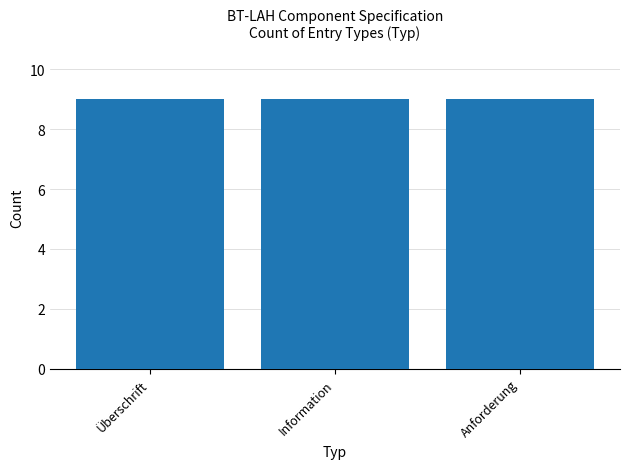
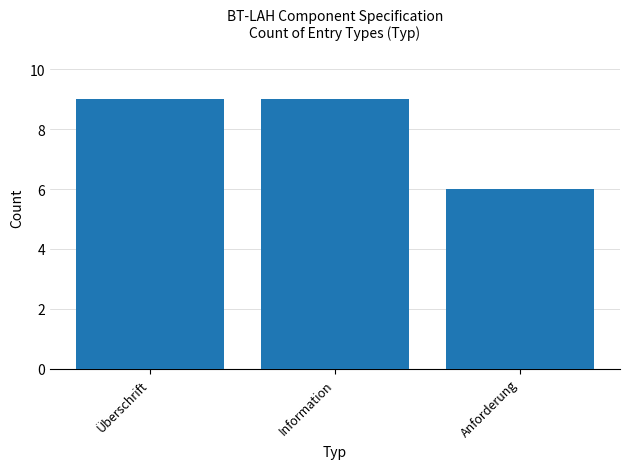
Anforderung: 9 -> 6
